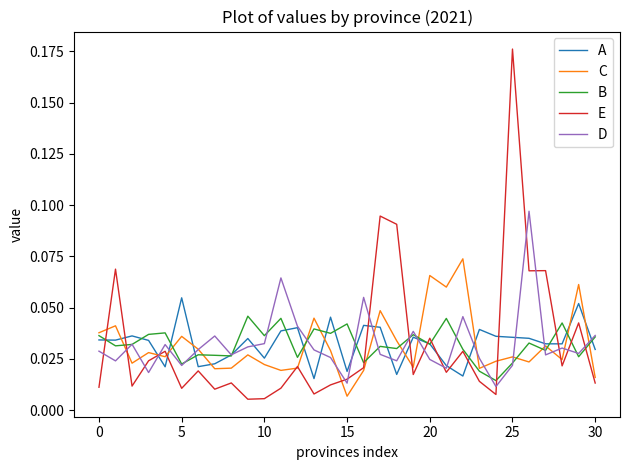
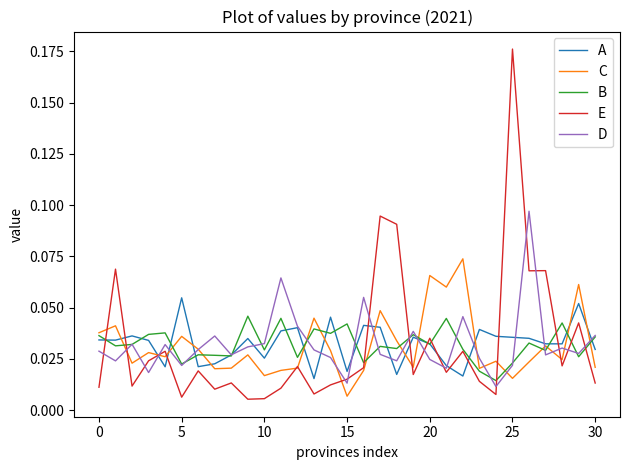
E, 5: 0.011 -> 0.006
C, 10: 0.022 -> 0.017
B, 10: 0.036 -> 0.029
C, 25: 0.026 -> 0.016
C, 30: 0.016 -> 0.021
